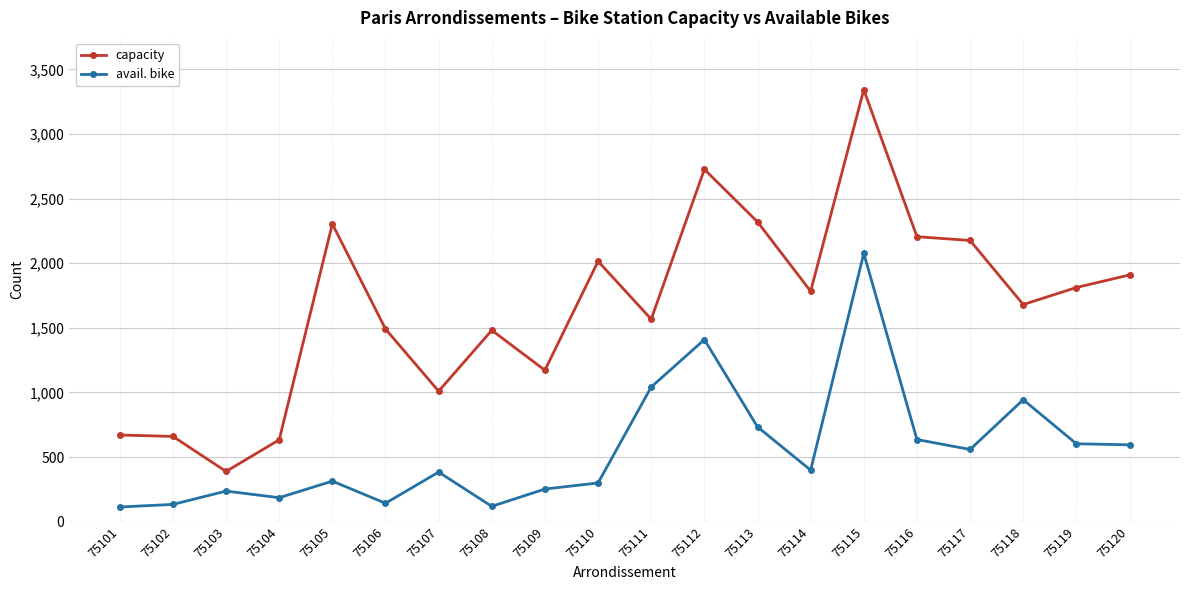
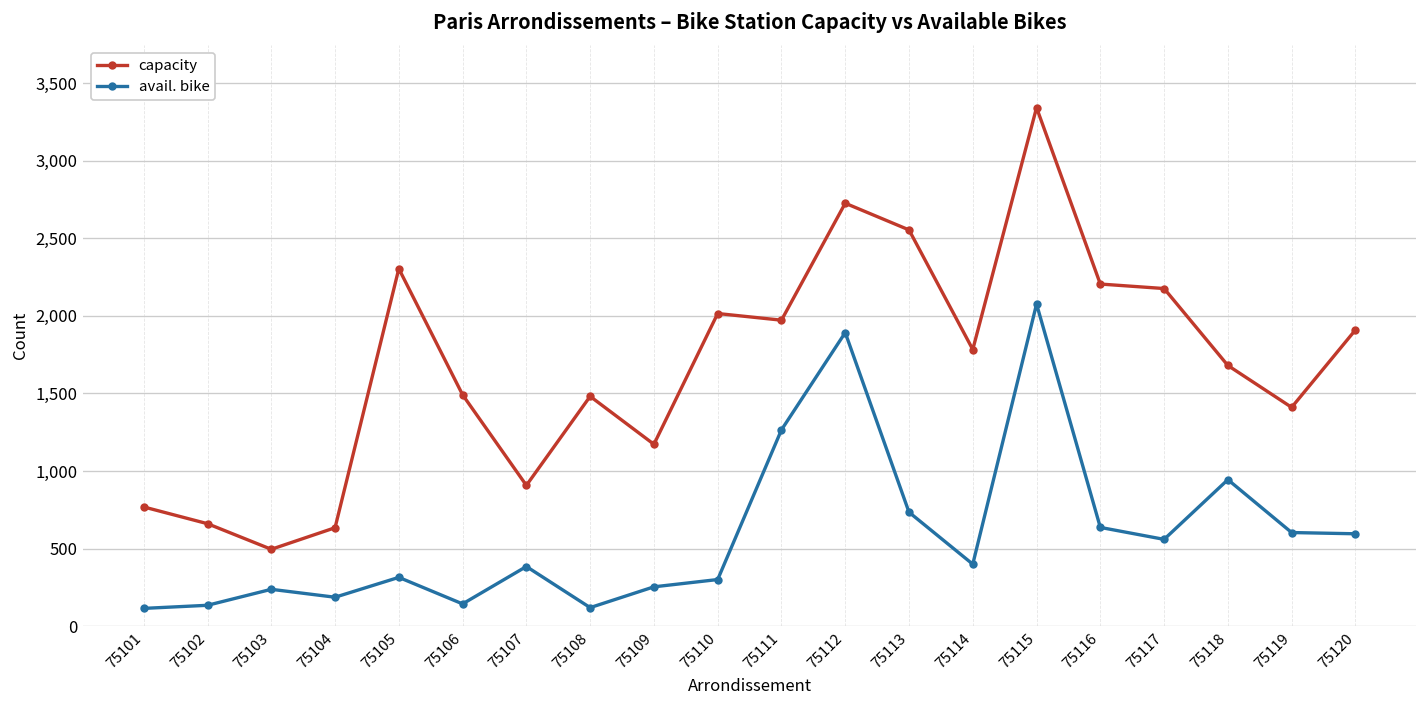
capacity, 75101: 670 -> 770
capacity, 75103: 390 -> 500
capacity, 75107: 1,010 -> 910
capacity, 75111: 1,570 -> 1,970
avail. bike, 75111: 1,040 -> 1,270
avail. bike, 75112: 1,410 -> 1,890
capacity, 75113: 2,320 -> 2,550
capacity, 75119: 1,810 -> 1,410
